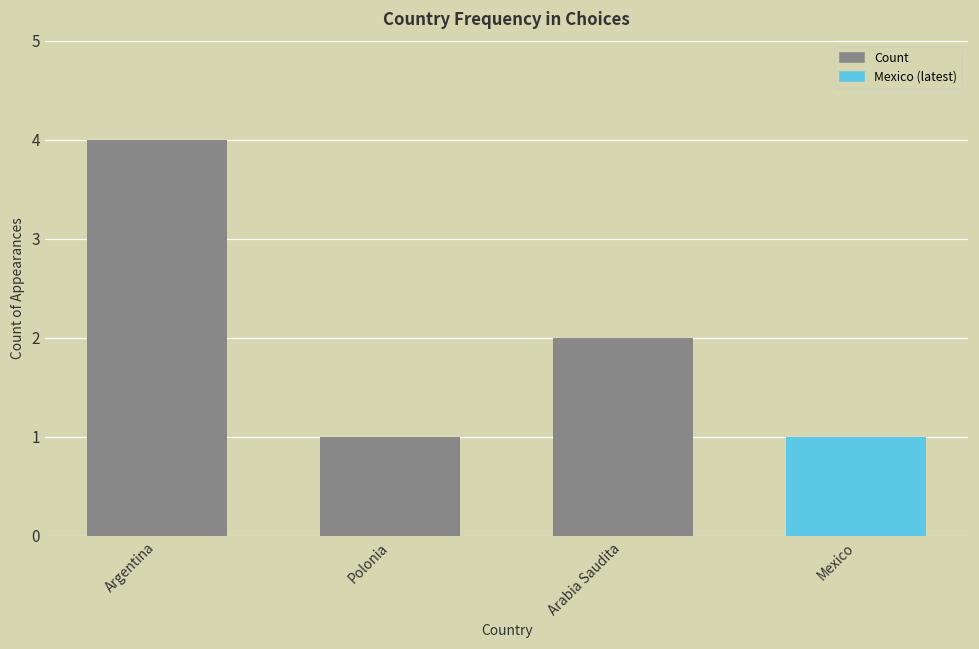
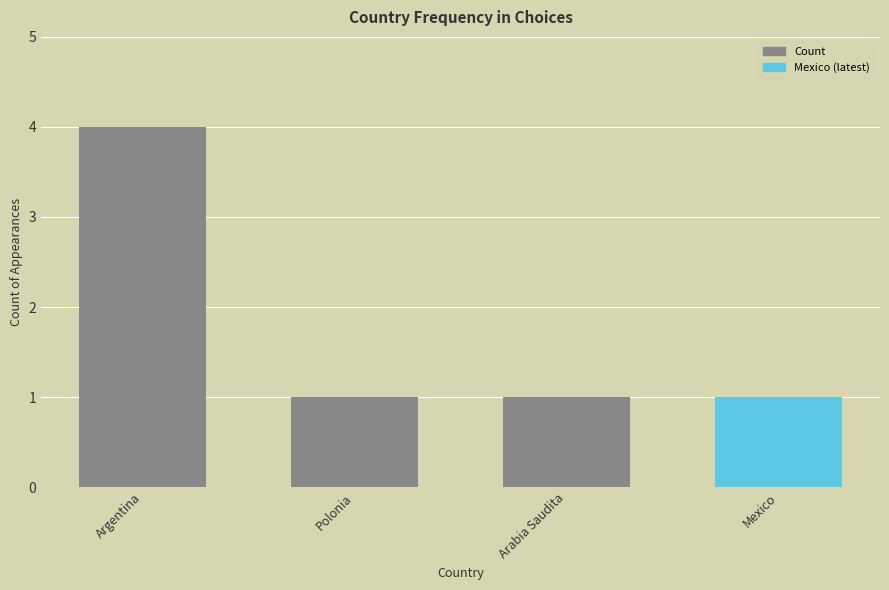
Arabia Saudita: 2 -> 1
